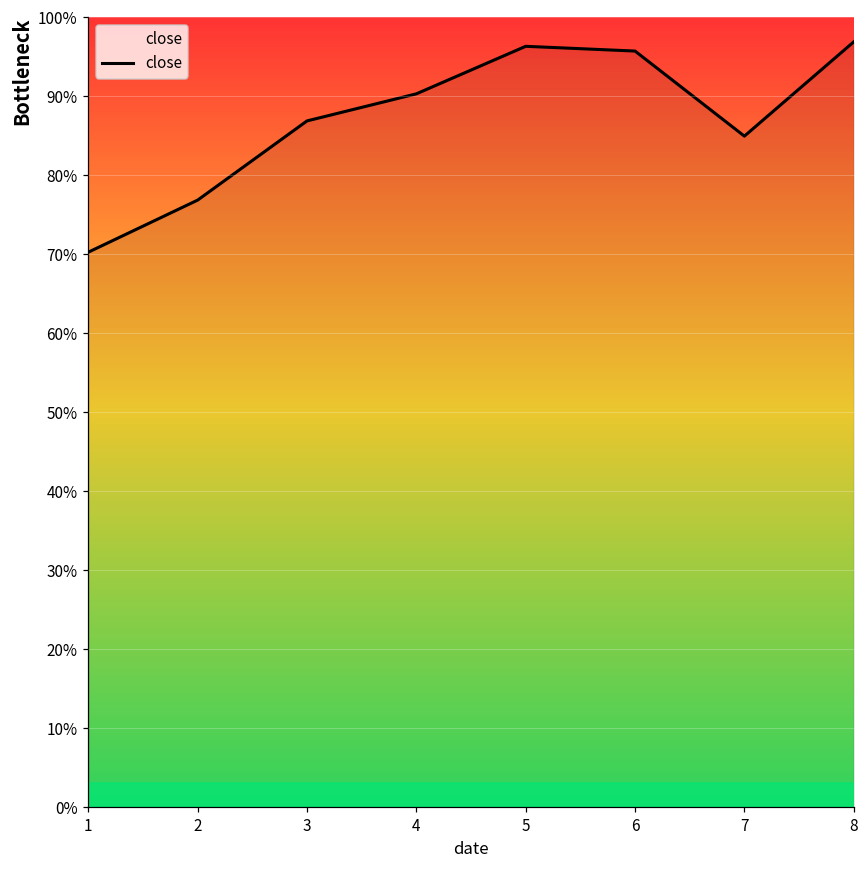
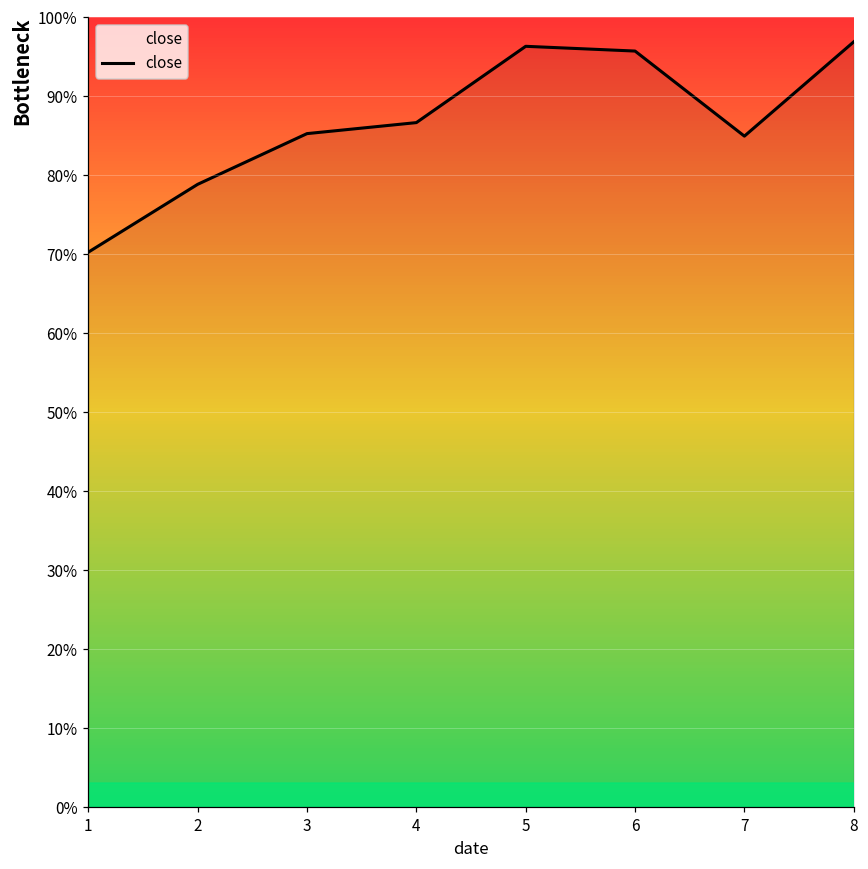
2: 77% -> 79%
3: 87% -> 85%
4: 90% -> 87%
